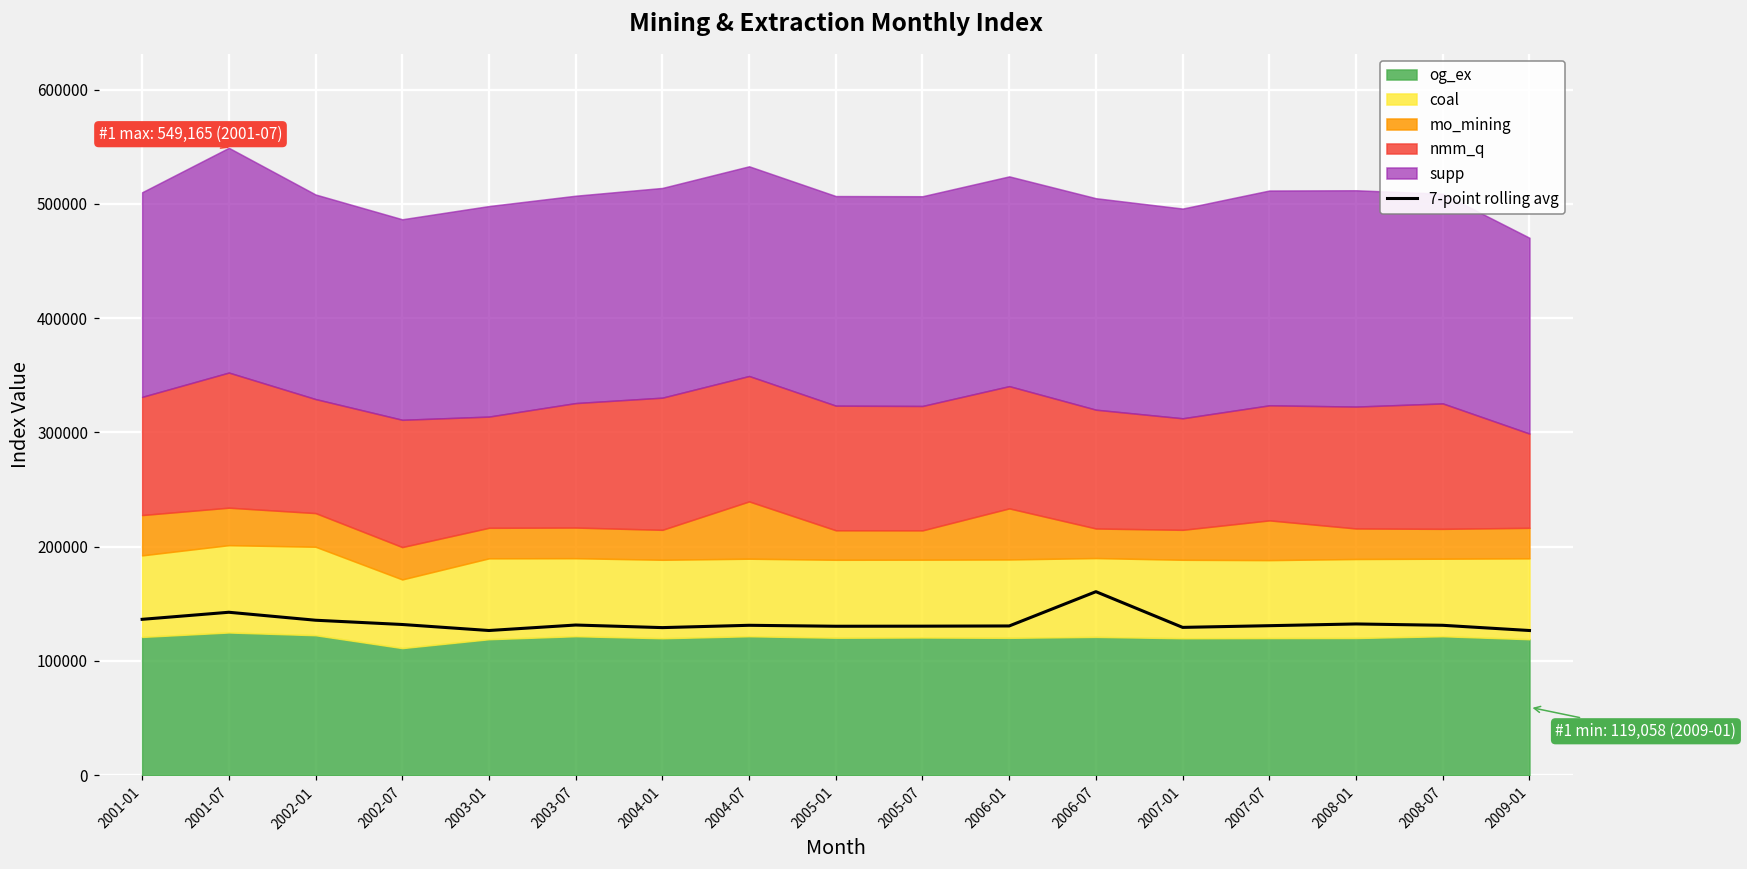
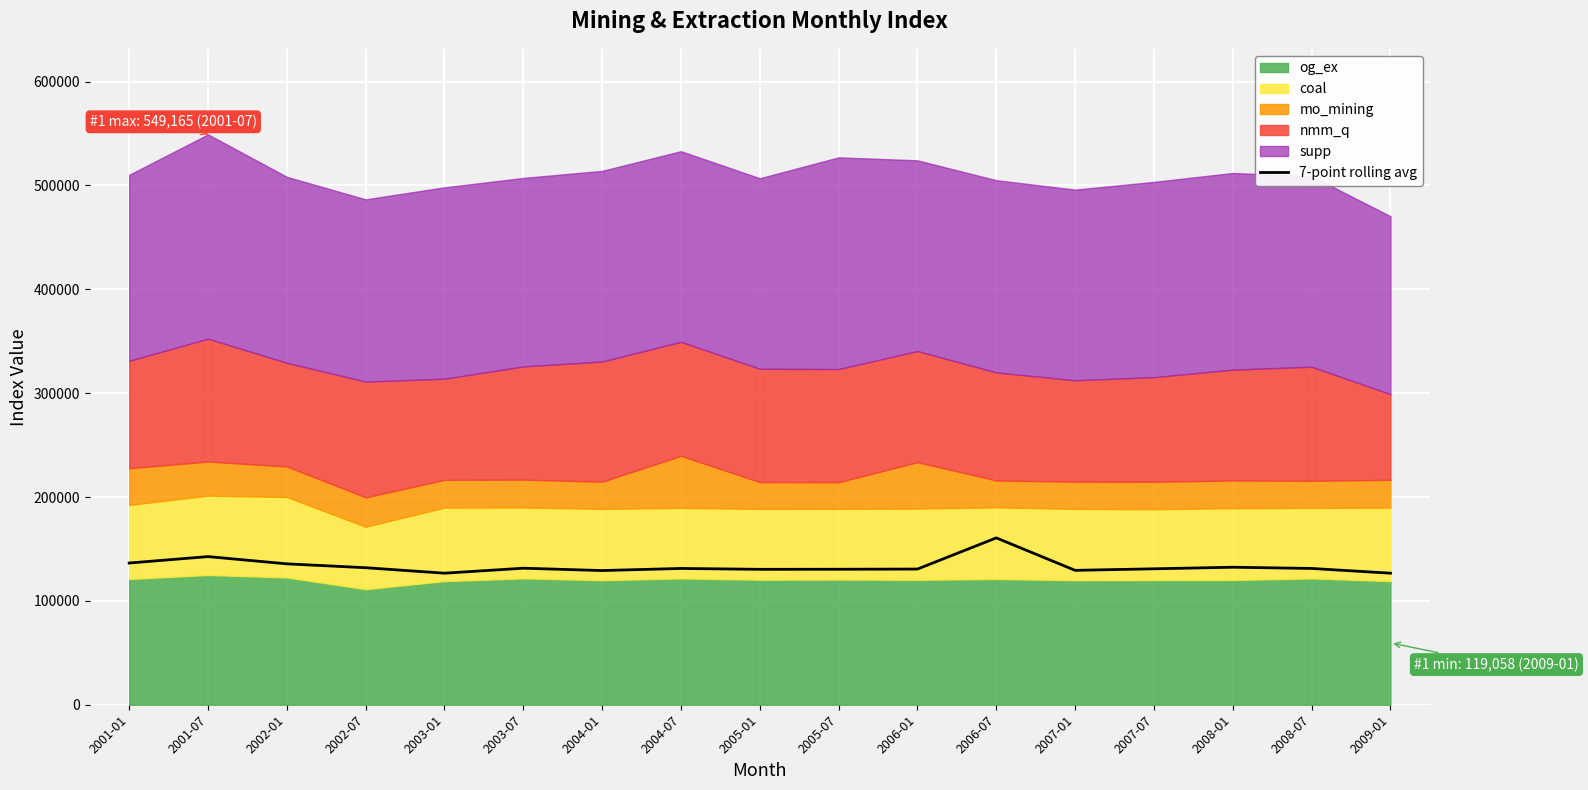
supp, 2005-07: 184000 -> 204000
mo_mining, 2007-07: 35000 -> 26000
